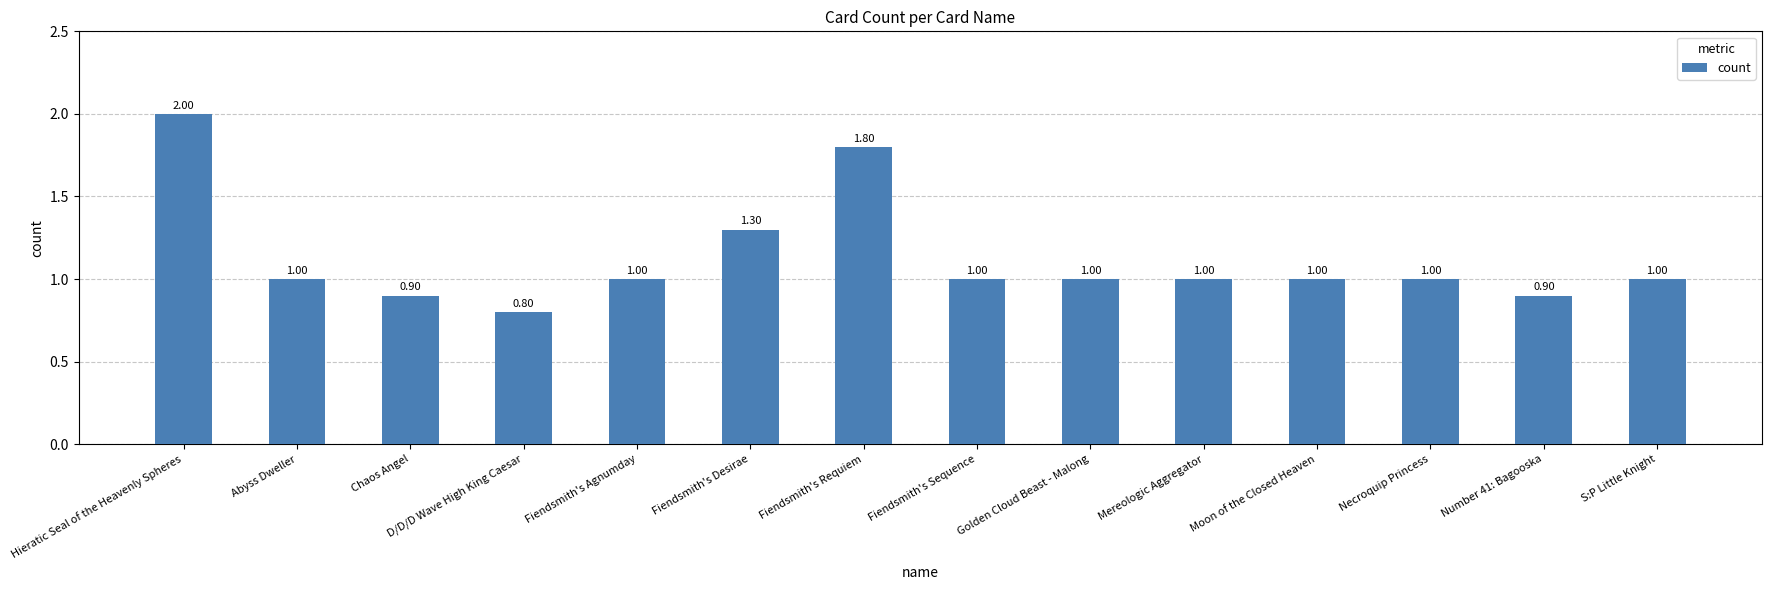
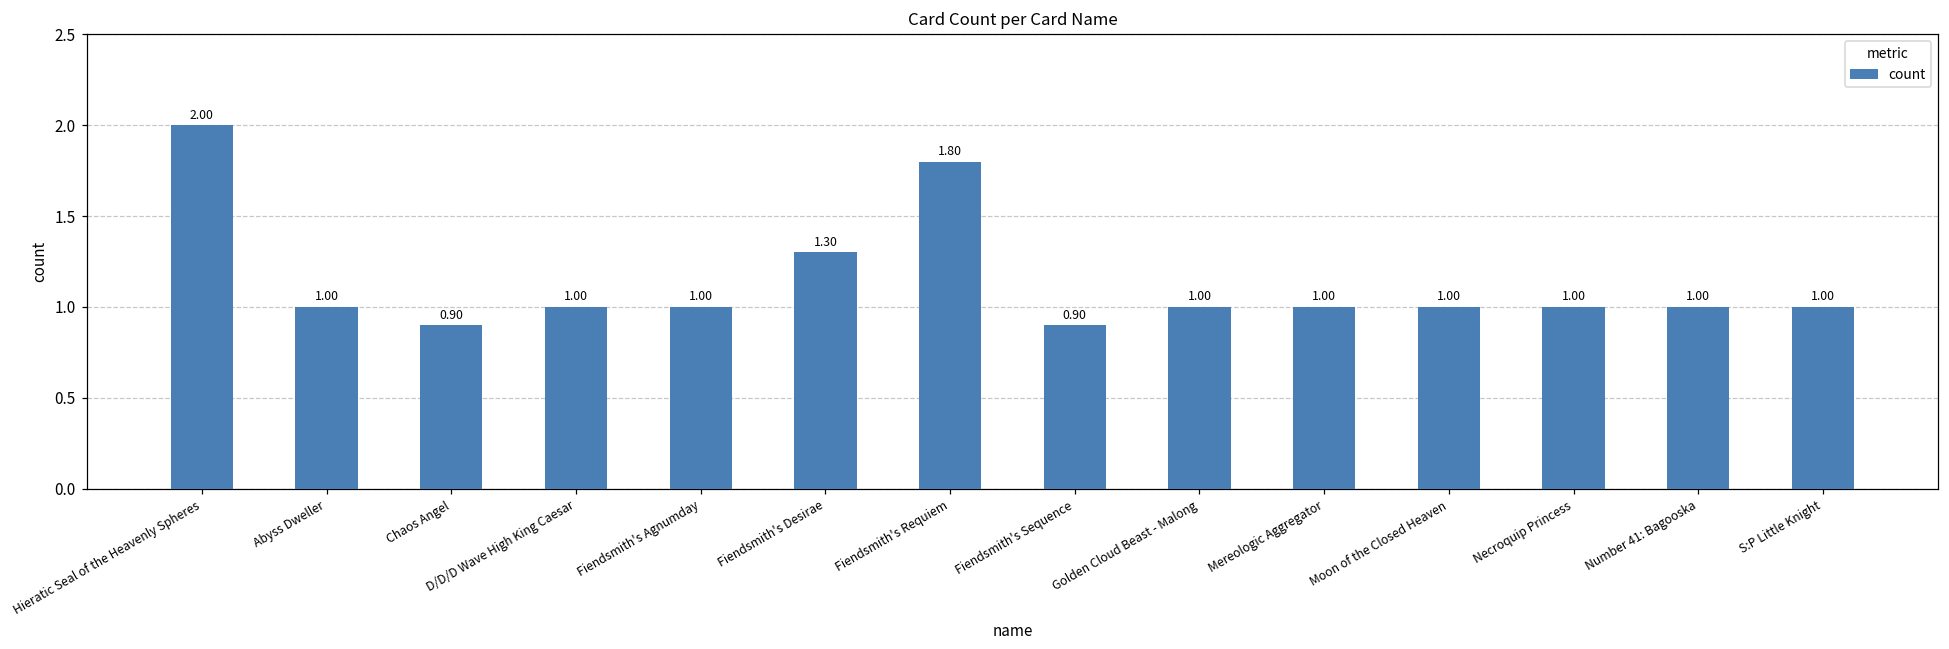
D/D/D Wave High King Caesar: 0.80 -> 1.00
Fiendsmith's Sequence: 1.00 -> 0.90
Number 41: Bagooska: 0.90 -> 1.00
